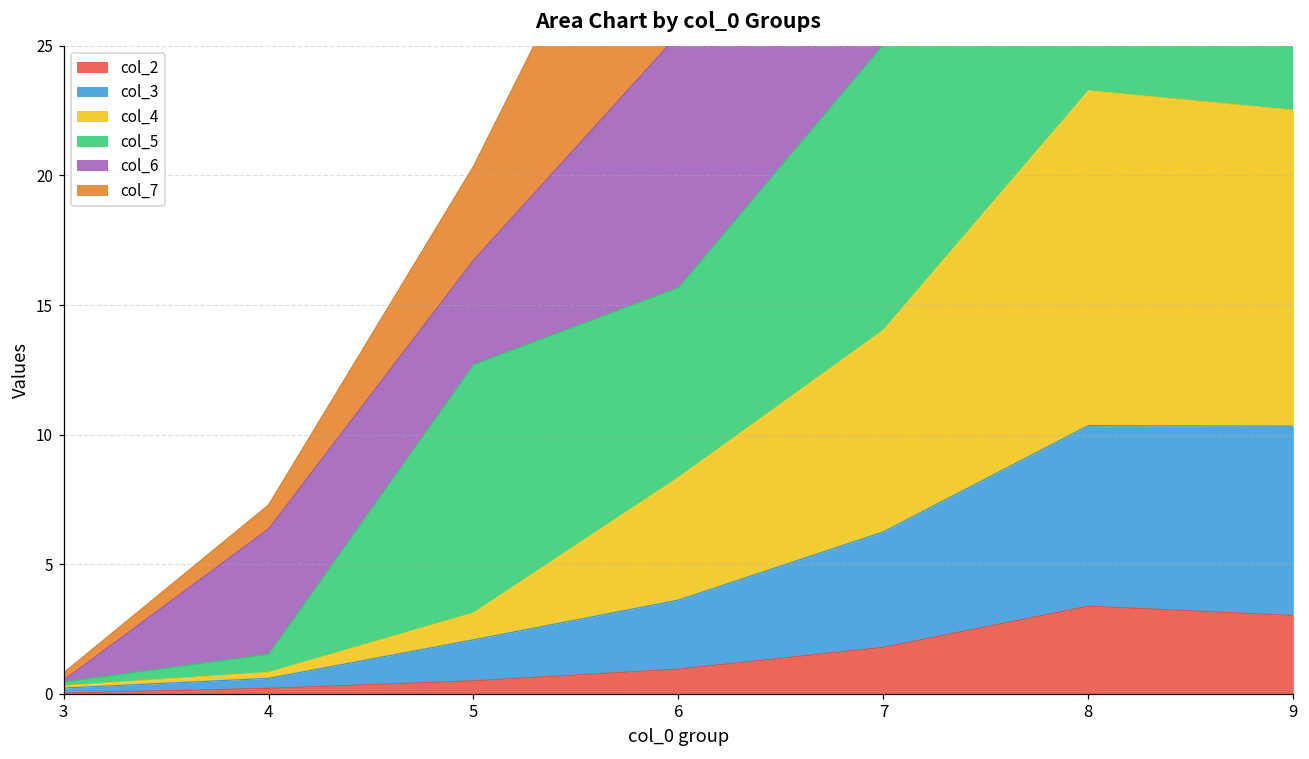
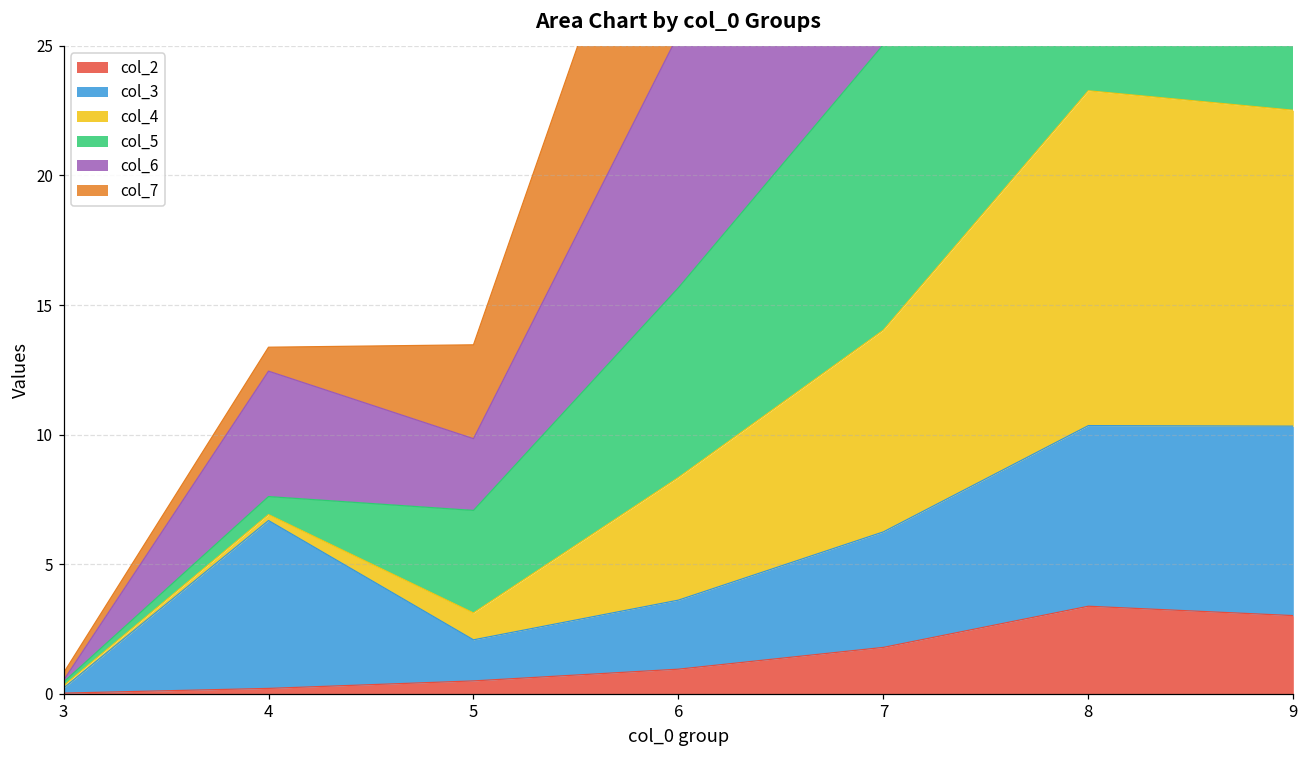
col_3, 4: 0.4 -> 6.5
col_5, 5: 9.6 -> 4.0
col_6, 5: 4.0 -> 2.8
